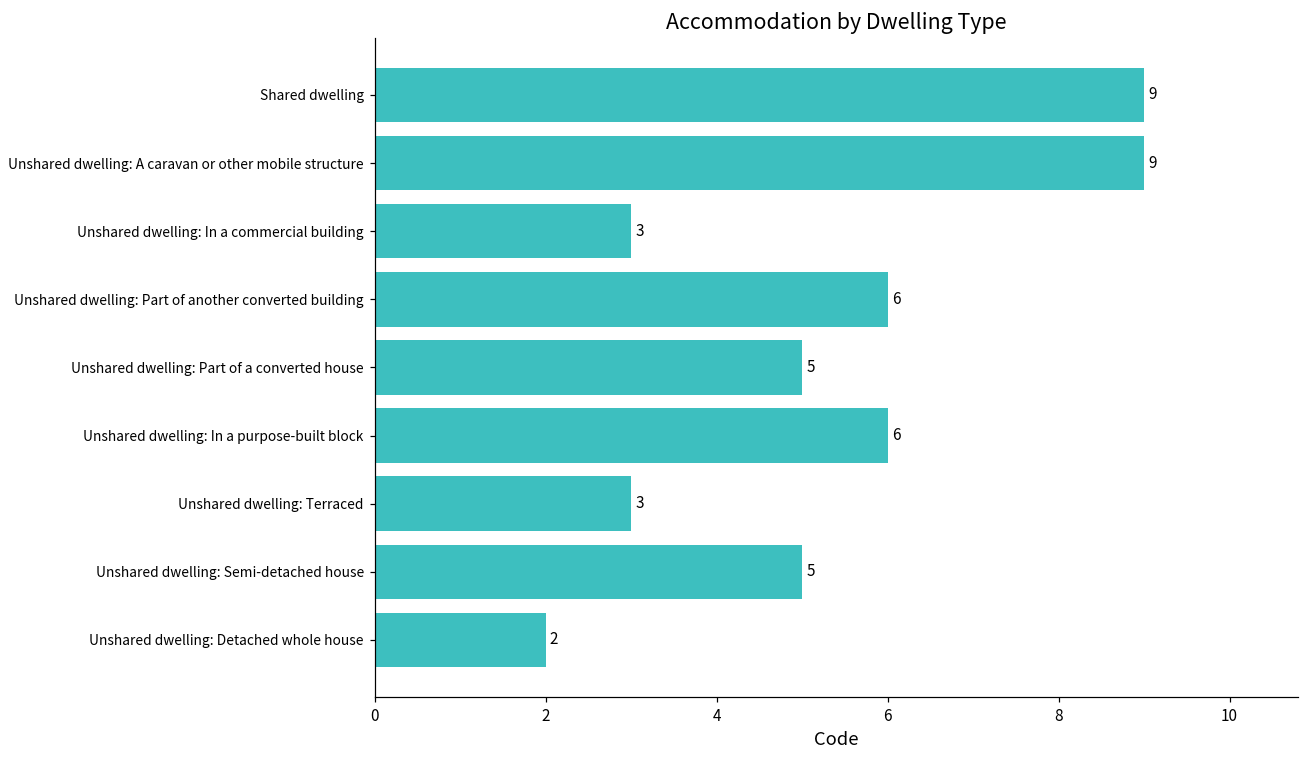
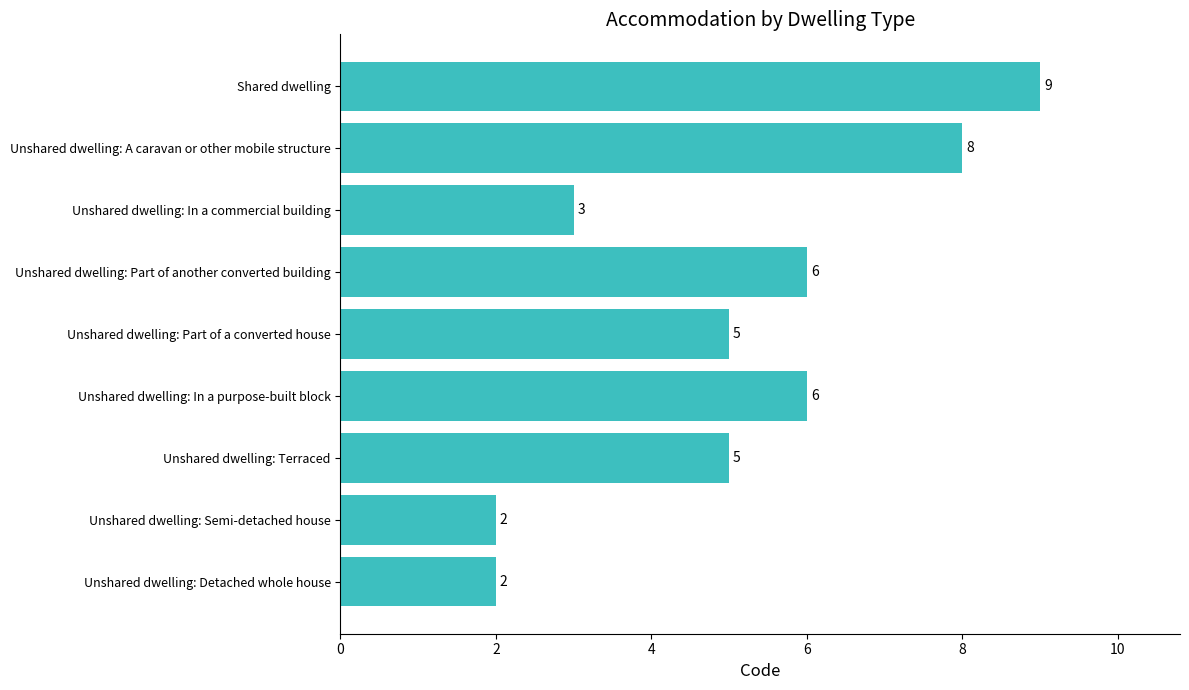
Unshared dwelling: A caravan or other mobile structure: 9 -> 8
Unshared dwelling: Terraced: 3 -> 5
Unshared dwelling: Semi-detached house: 5 -> 2
